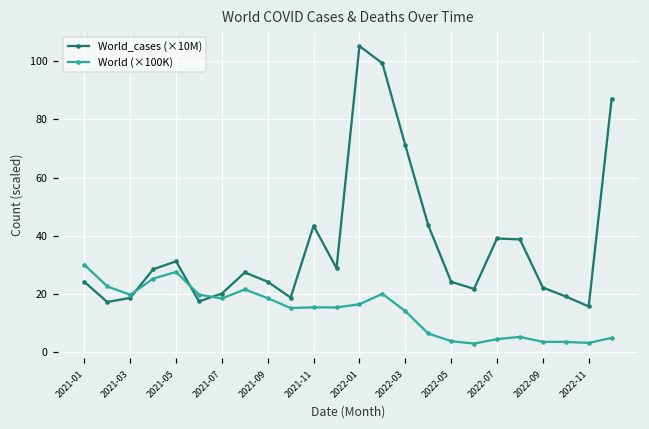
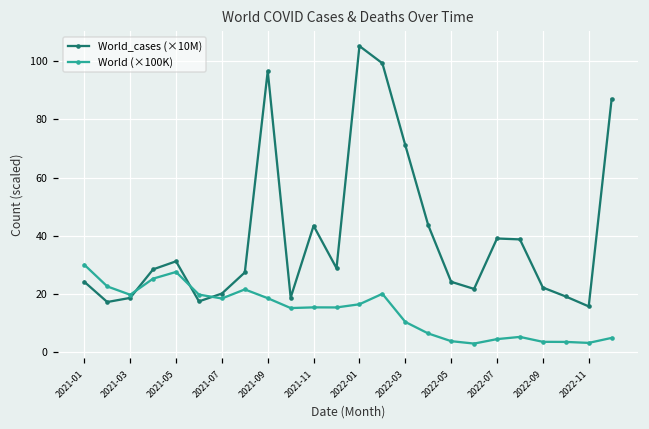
World_cases (×10M), 2021-09: 24 -> 97
World (×100K), 2022-03: 14 -> 10
